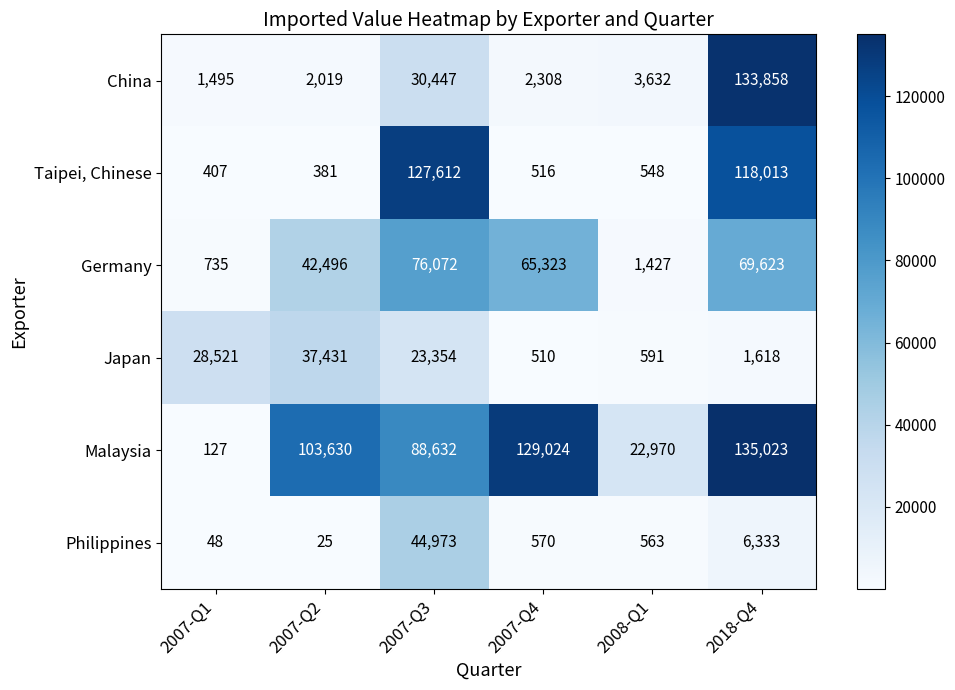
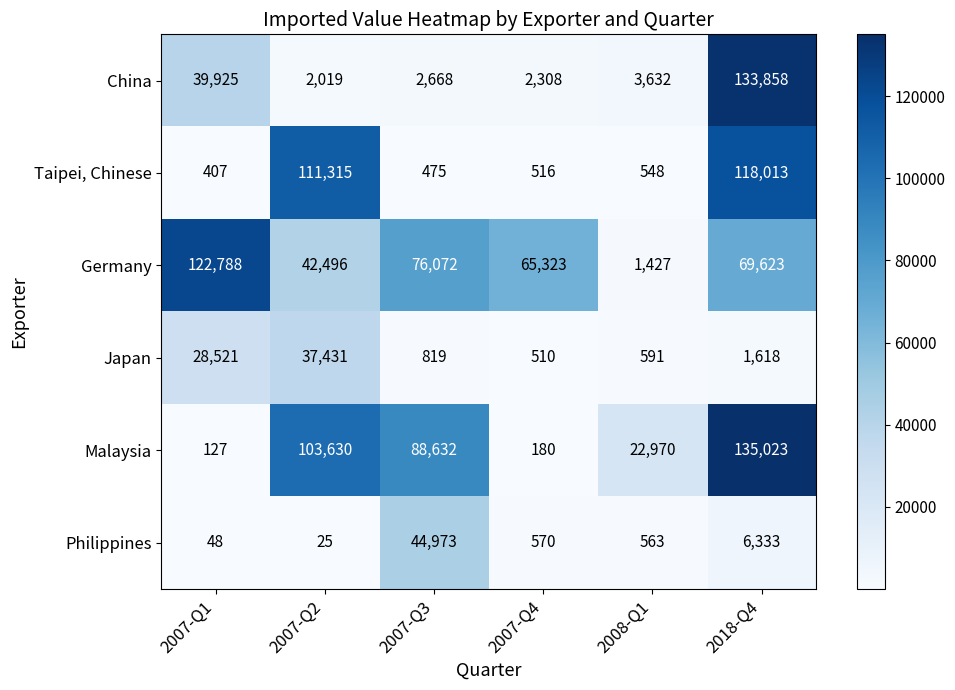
China, 2007-Q1: 1,495 -> 39,925
China, 2007-Q3: 30,447 -> 2,668
Taipei, Chinese, 2007-Q2: 381 -> 111,315
Taipei, Chinese, 2007-Q3: 127,612 -> 475
Germany, 2007-Q1: 735 -> 122,788
Japan, 2007-Q3: 23,354 -> 819
Malaysia, 2007-Q4: 129,024 -> 180
